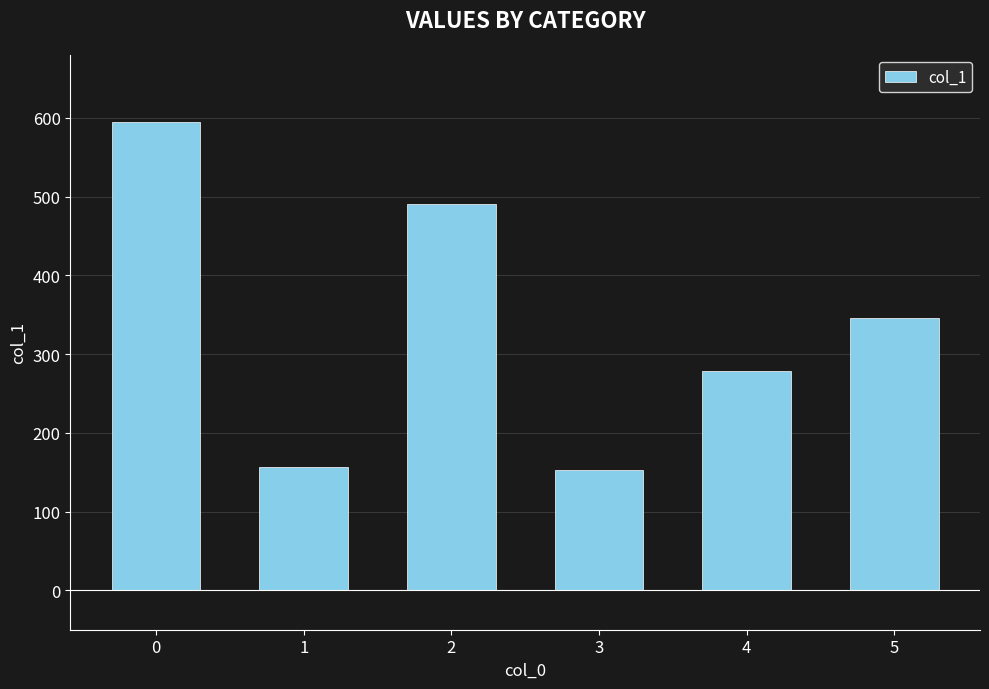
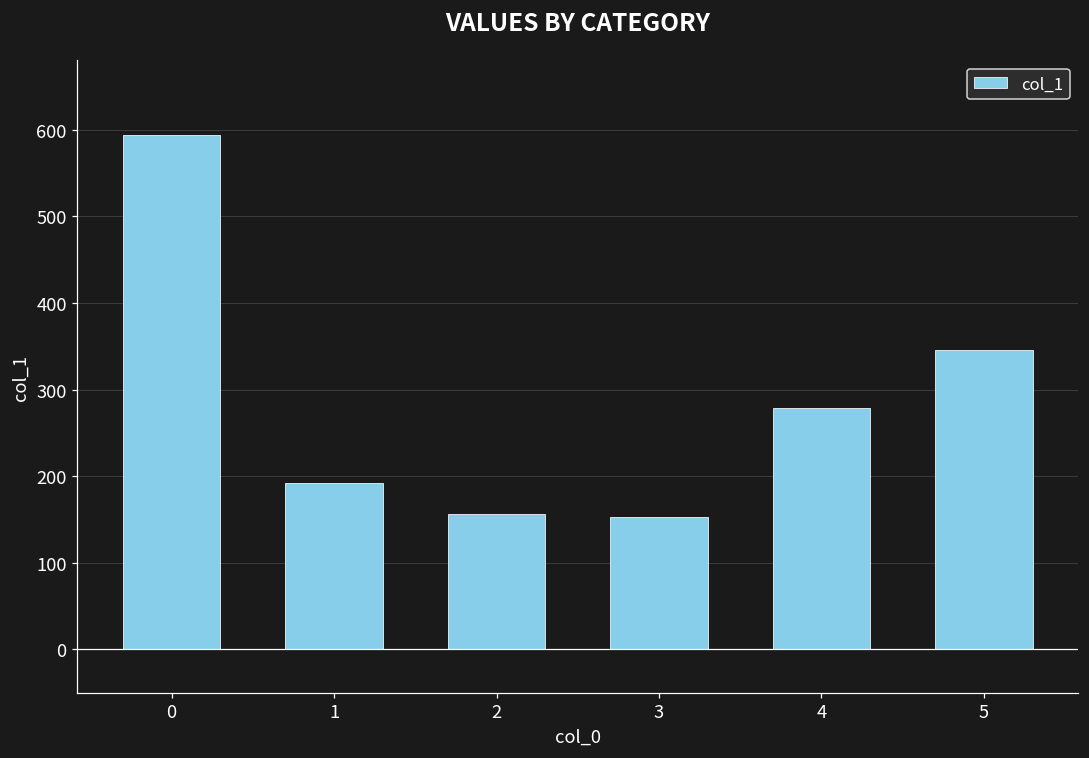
1: 160 -> 190
2: 490 -> 160
